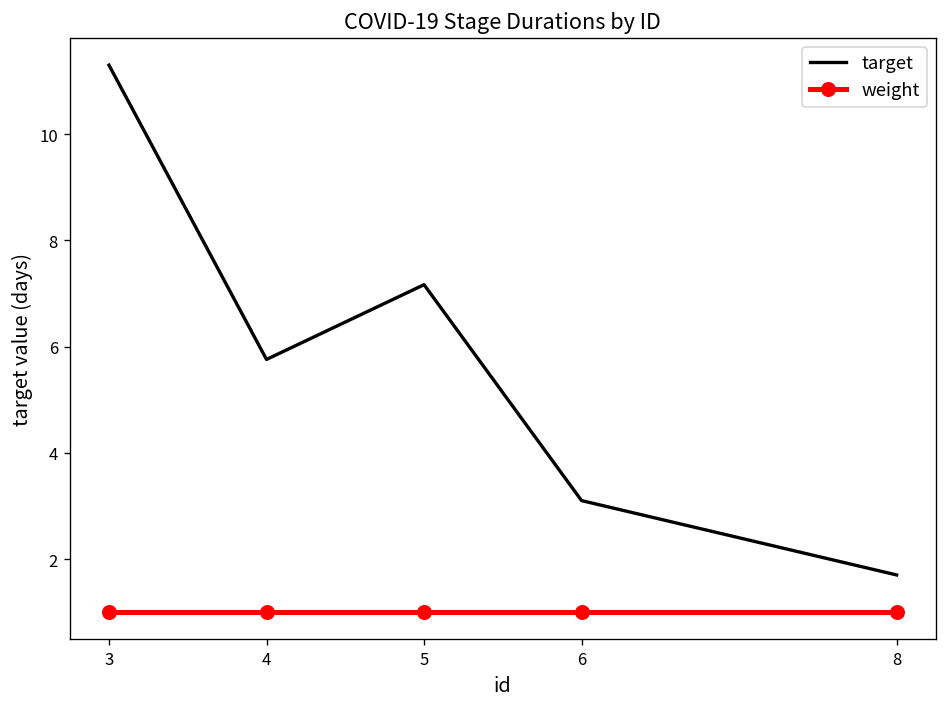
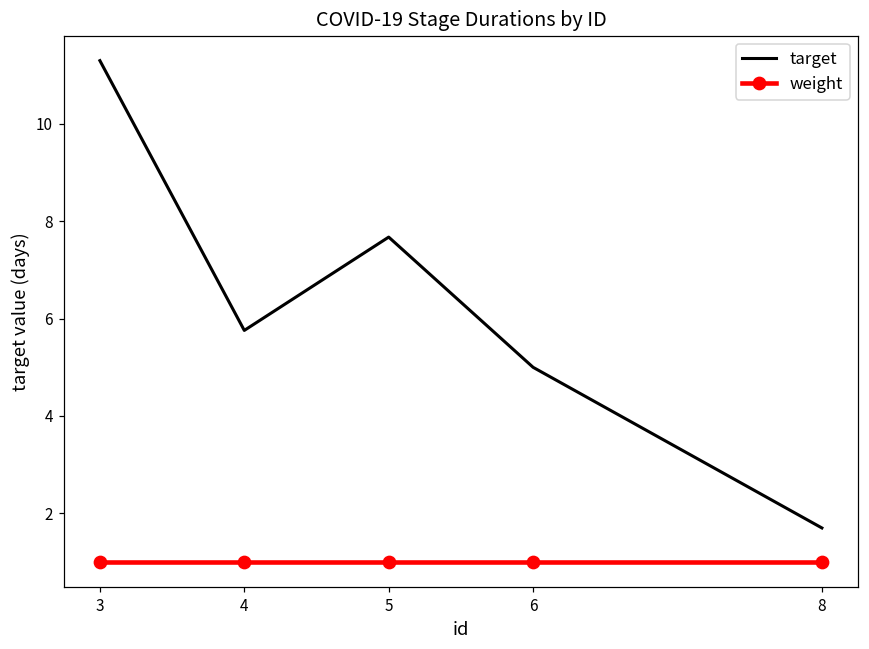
target, 5: 7.2 -> 7.7
target, 6: 3.1 -> 5.0
